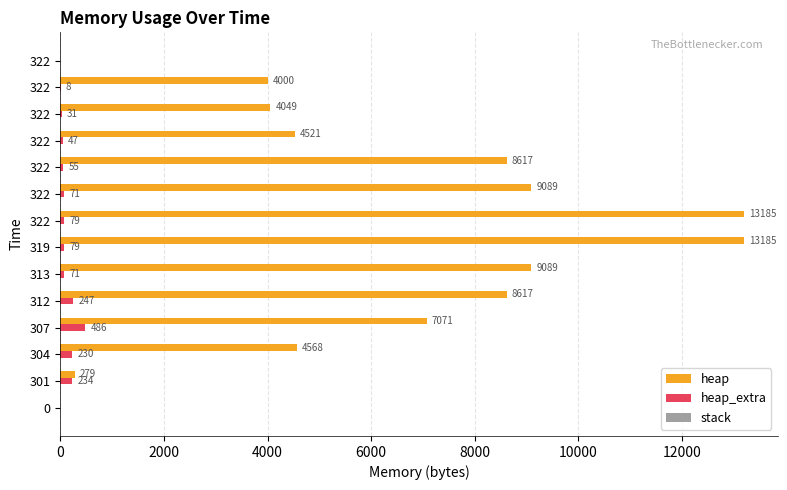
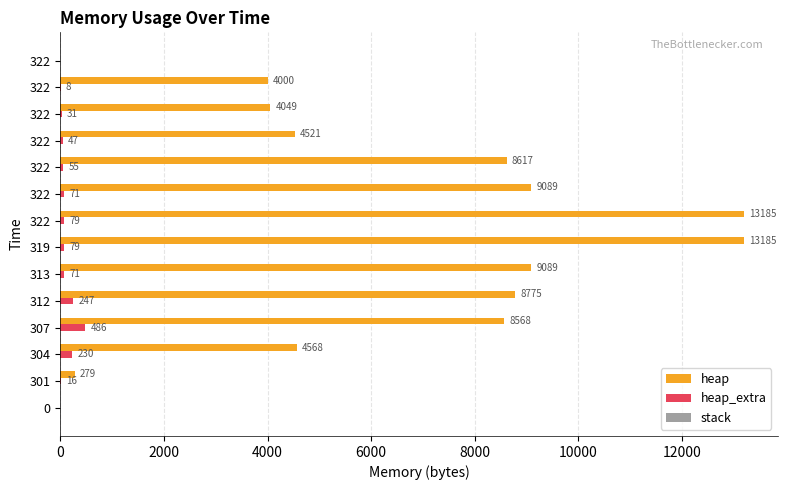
heap, 312: 8617 -> 8775
heap, 307: 7071 -> 8568
heap_extra, 301: 234 -> 16
